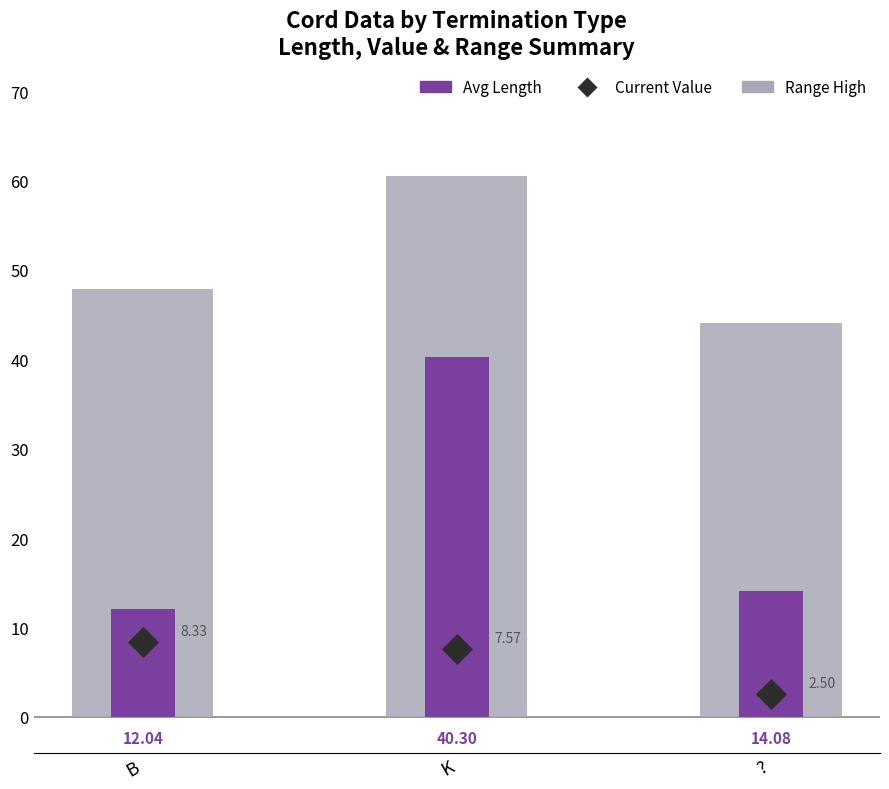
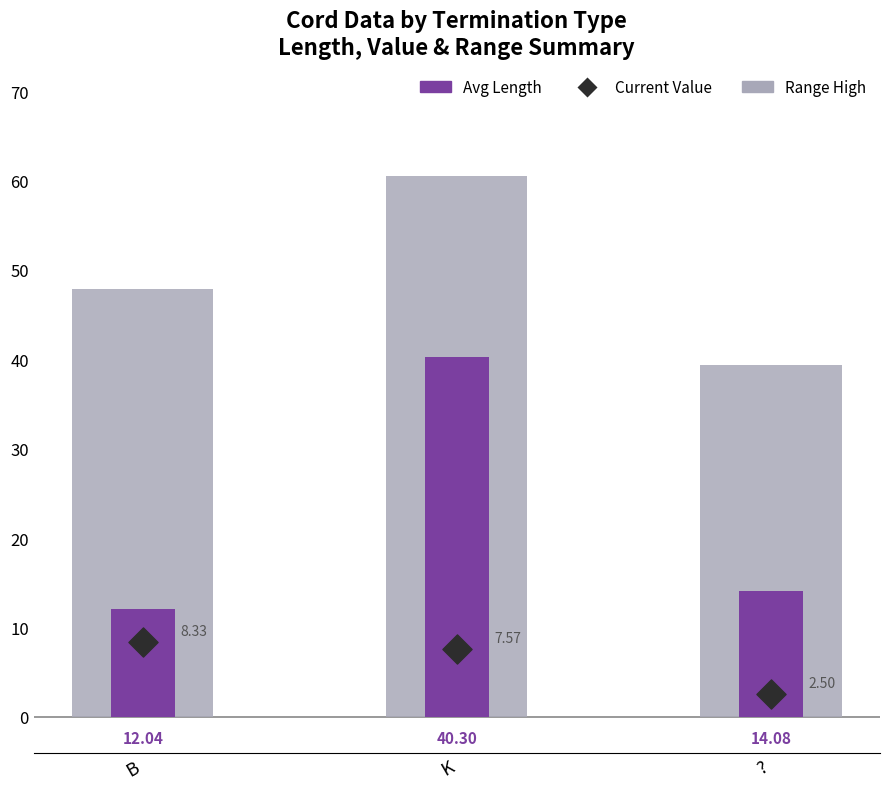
Range High, ?: 44 -> 39
